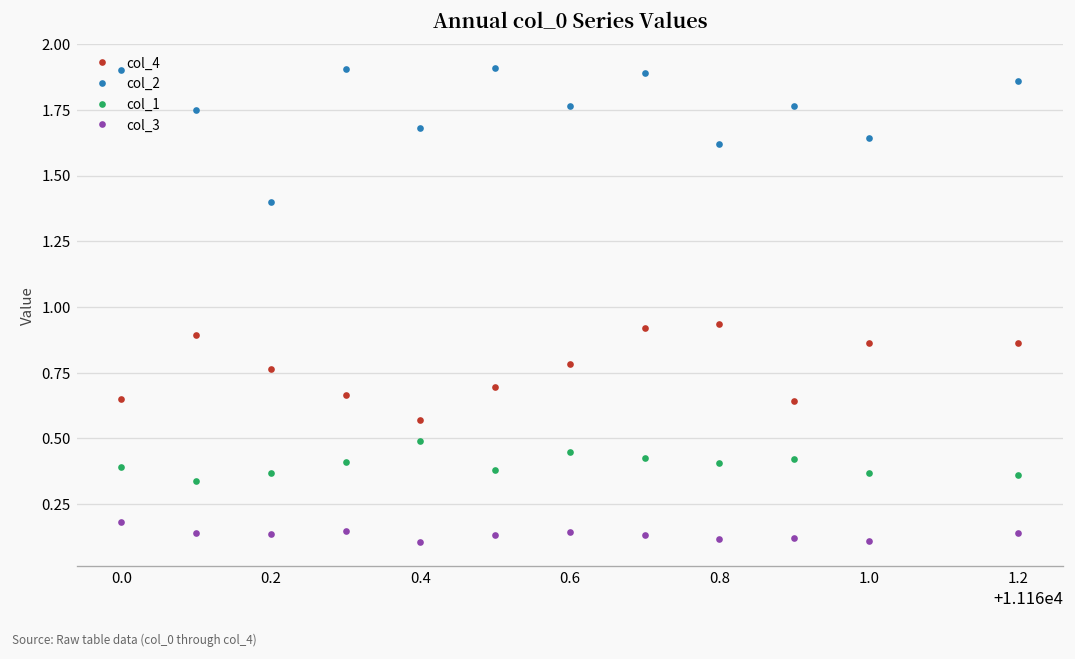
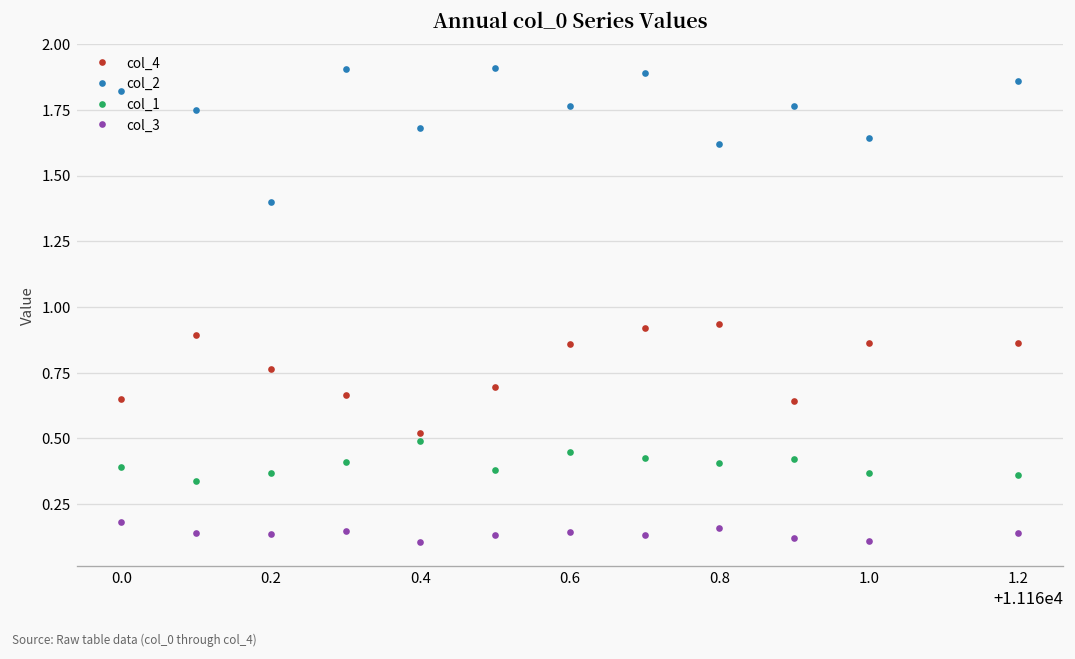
col_2, 0.0: 1.90 -> 1.82
col_4, 0.4: 0.57 -> 0.52
col_4, 0.6: 0.78 -> 0.86
col_3, 0.8: 0.12 -> 0.16
